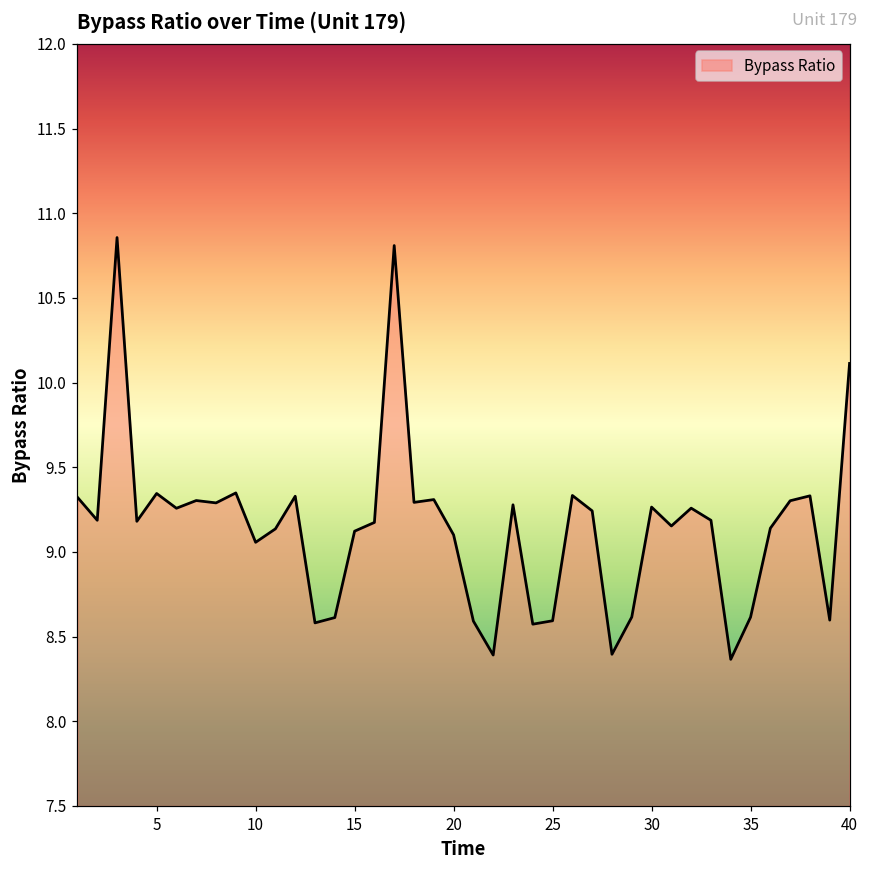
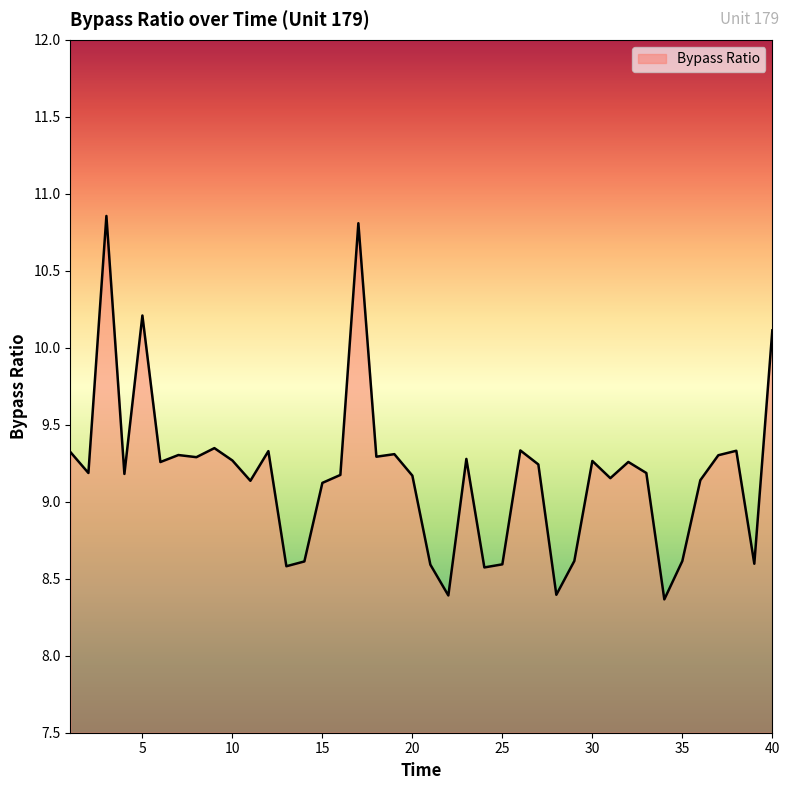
5: 9.35 -> 10.21
10: 9.06 -> 9.27
20: 9.10 -> 9.17
